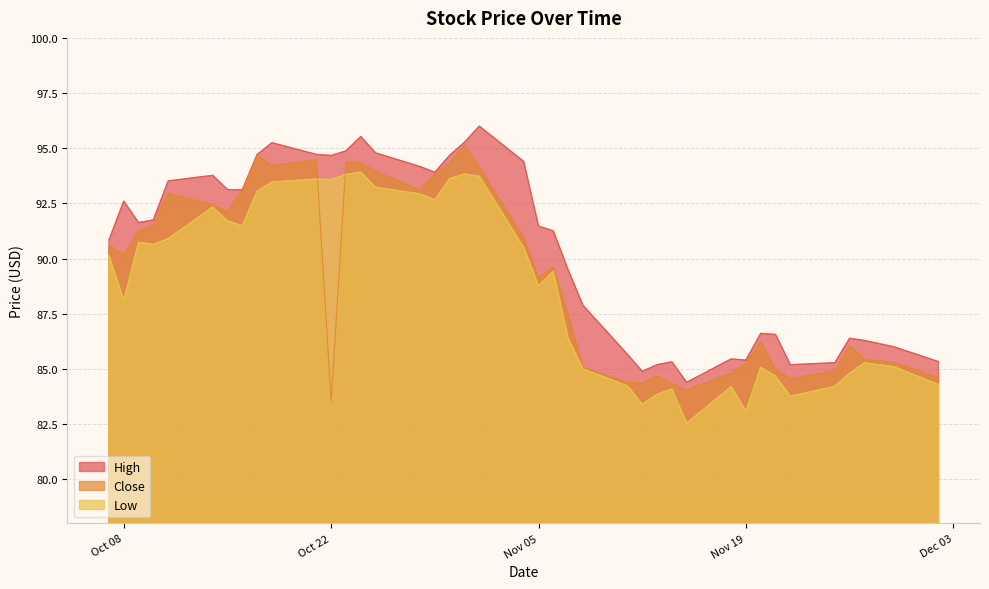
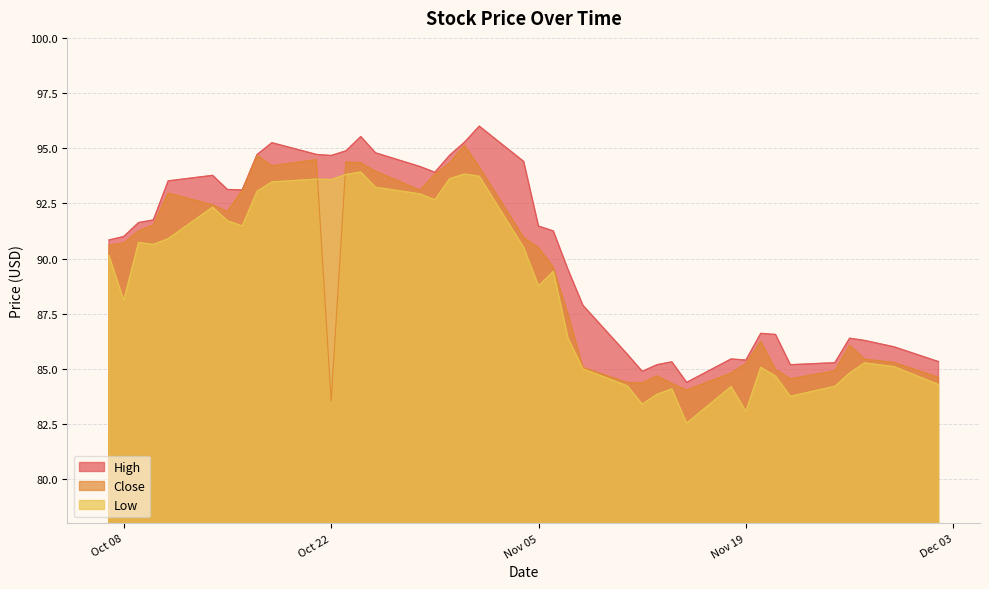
High, Oct 08: 92.6 -> 91.0
Close, Oct 08: 90.2 -> 90.7
Close, Nov 05: 89.1 -> 90.5
